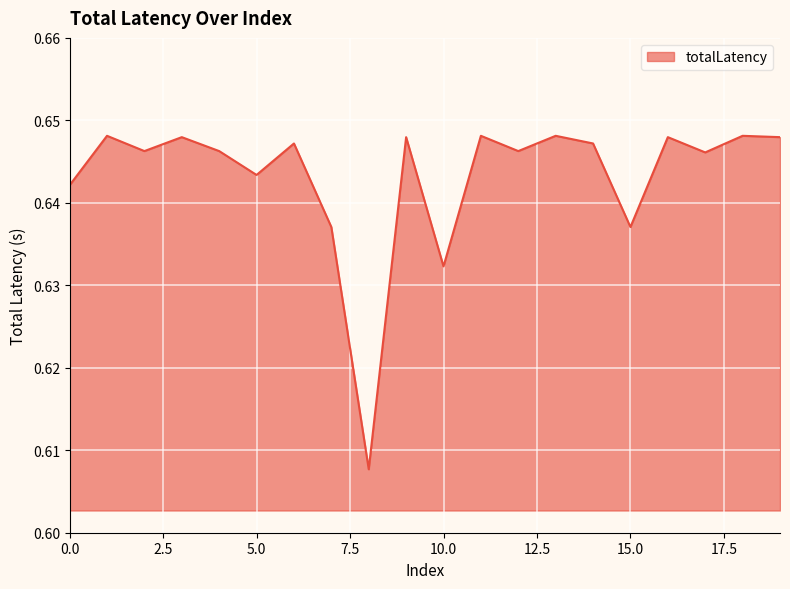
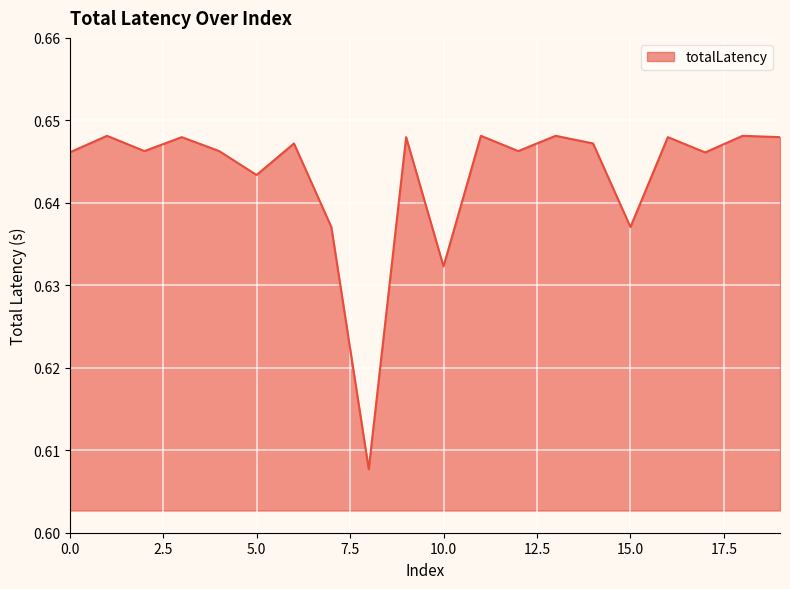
0.0: 0.642 -> 0.646
